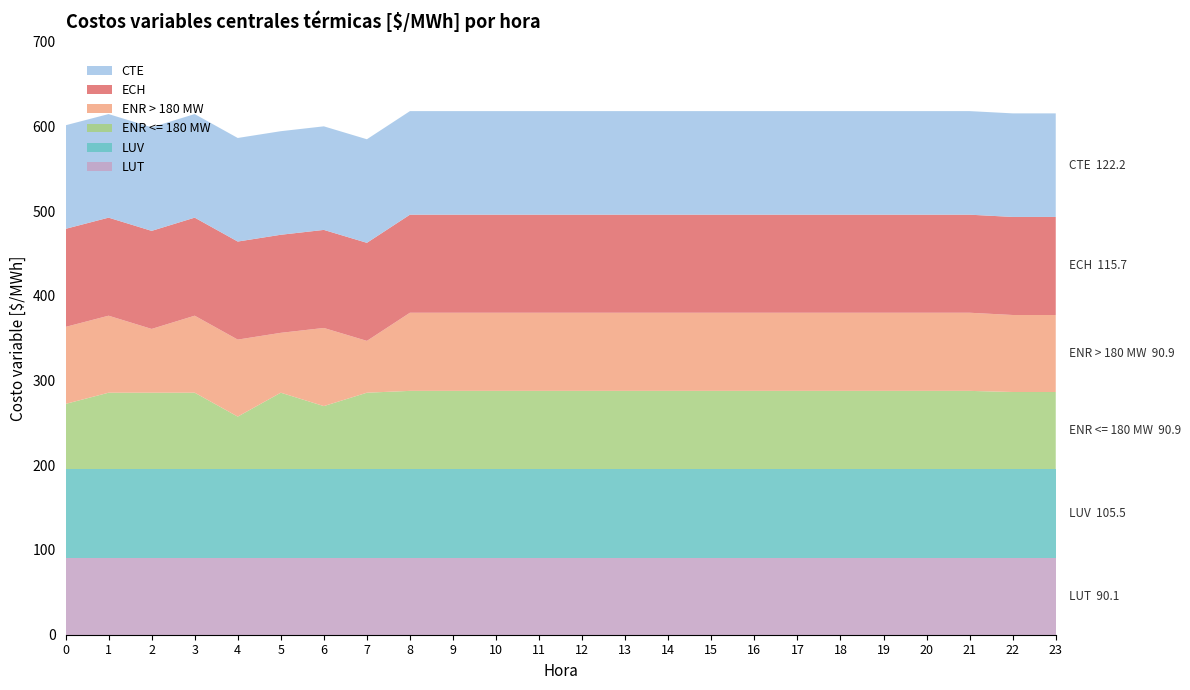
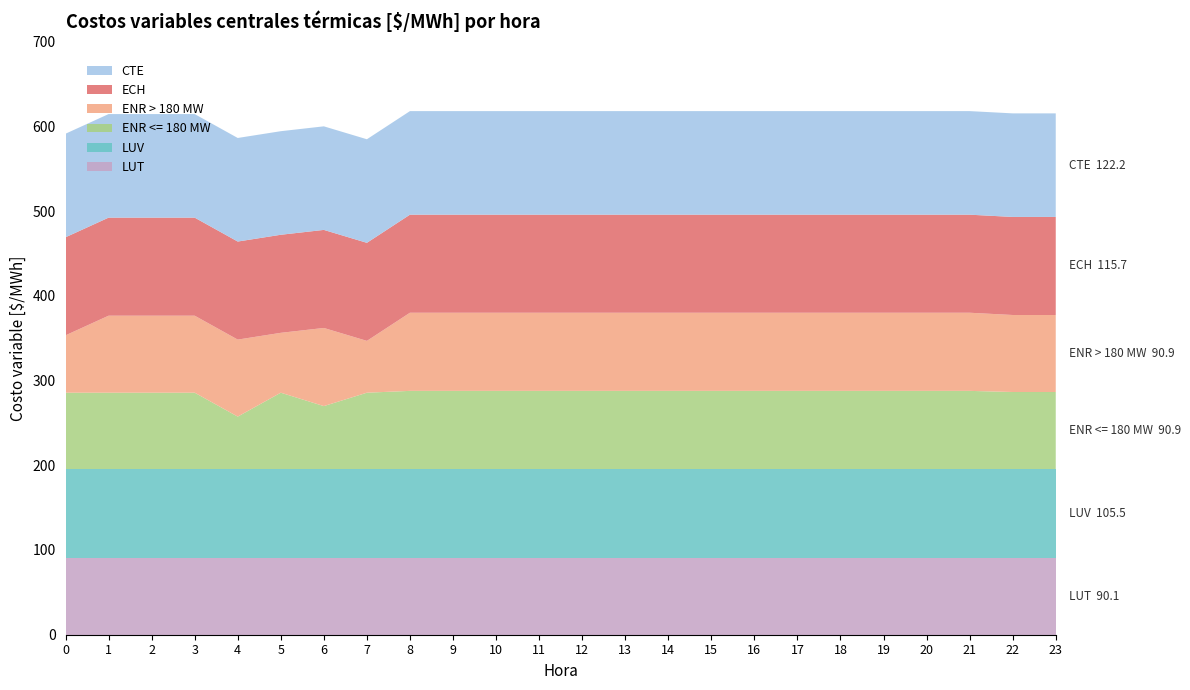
ENR <= 180 MW, 0: 80 -> 90
ENR > 180 MW, 0: 90 -> 70
ENR > 180 MW, 2: 80 -> 90
